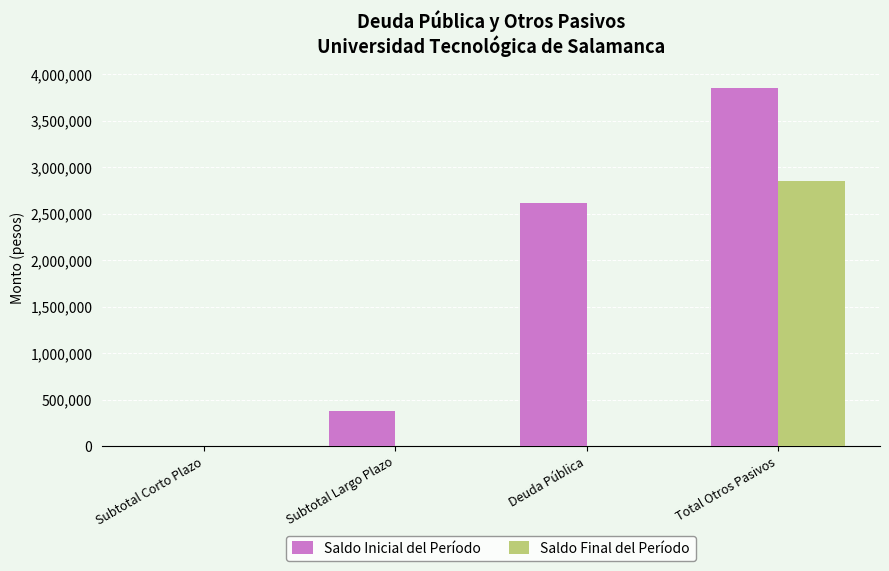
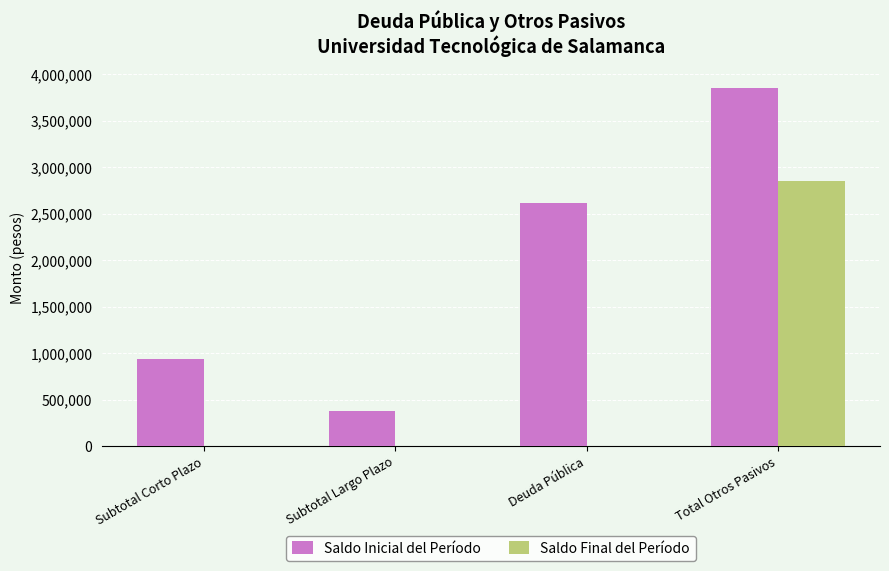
Saldo Inicial del Período, Subtotal Corto Plazo: 0 -> 900,000
